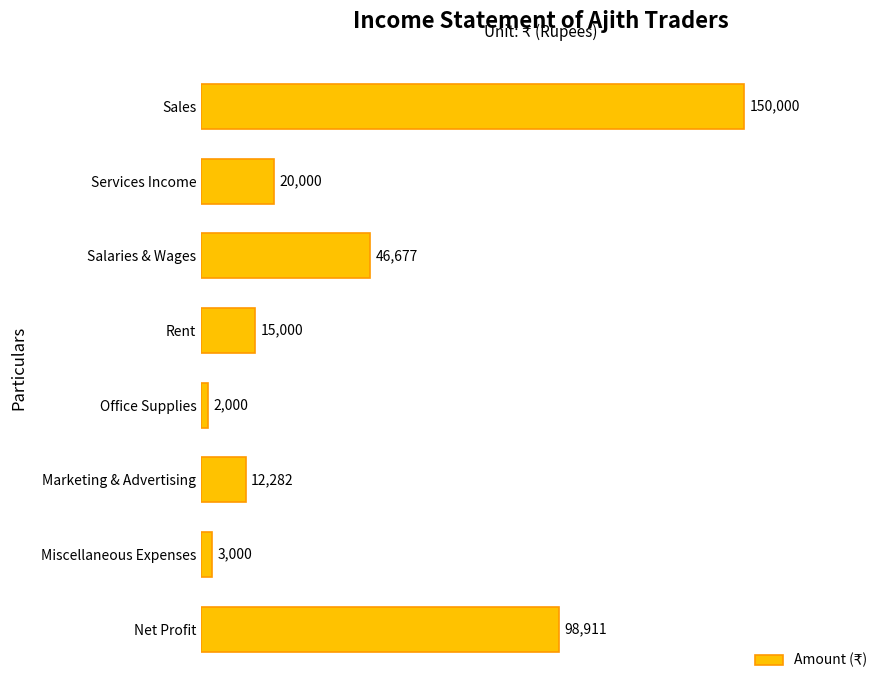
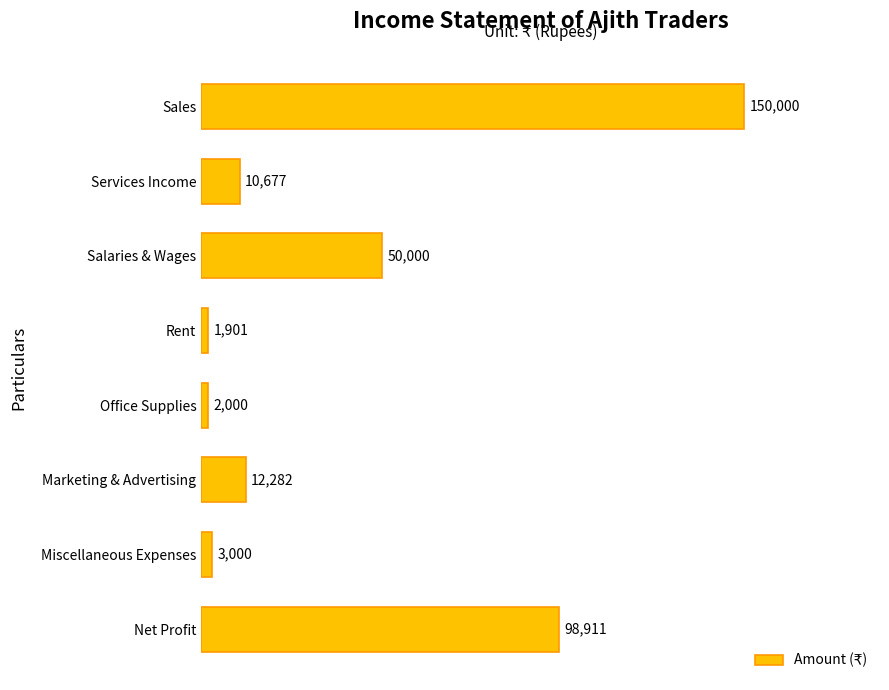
Services Income: 20,000 -> 10,677
Salaries & Wages: 46,677 -> 50,000
Rent: 15,000 -> 1,901
